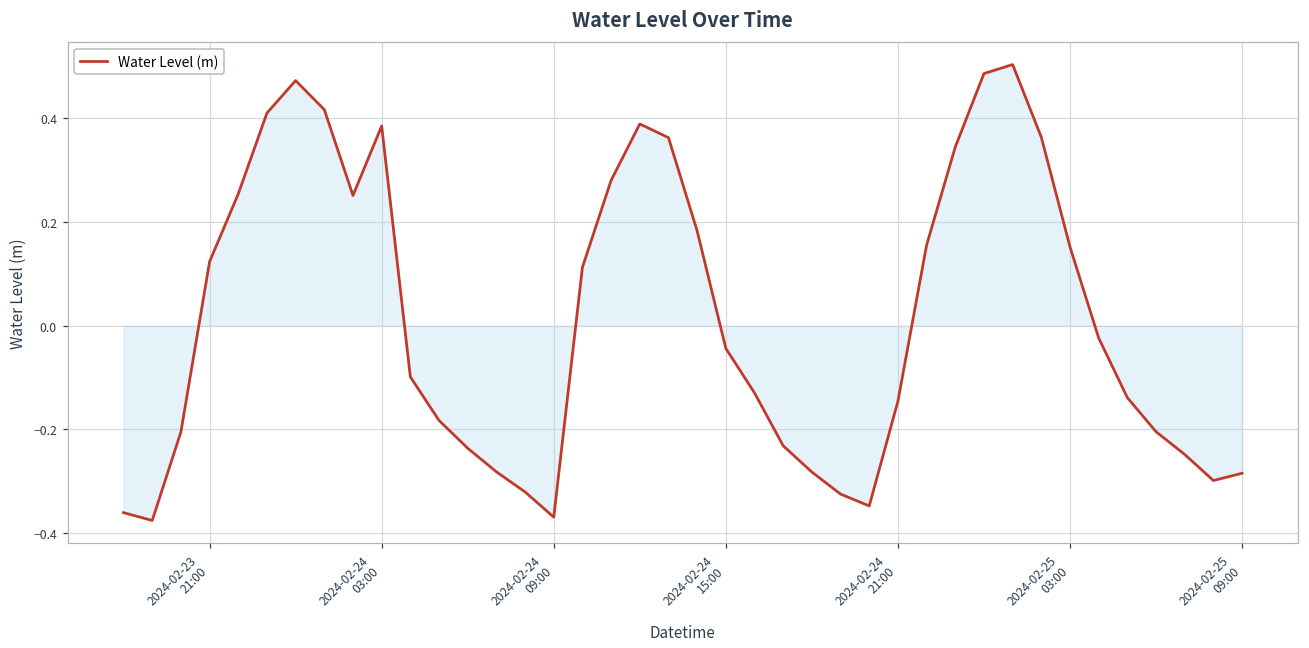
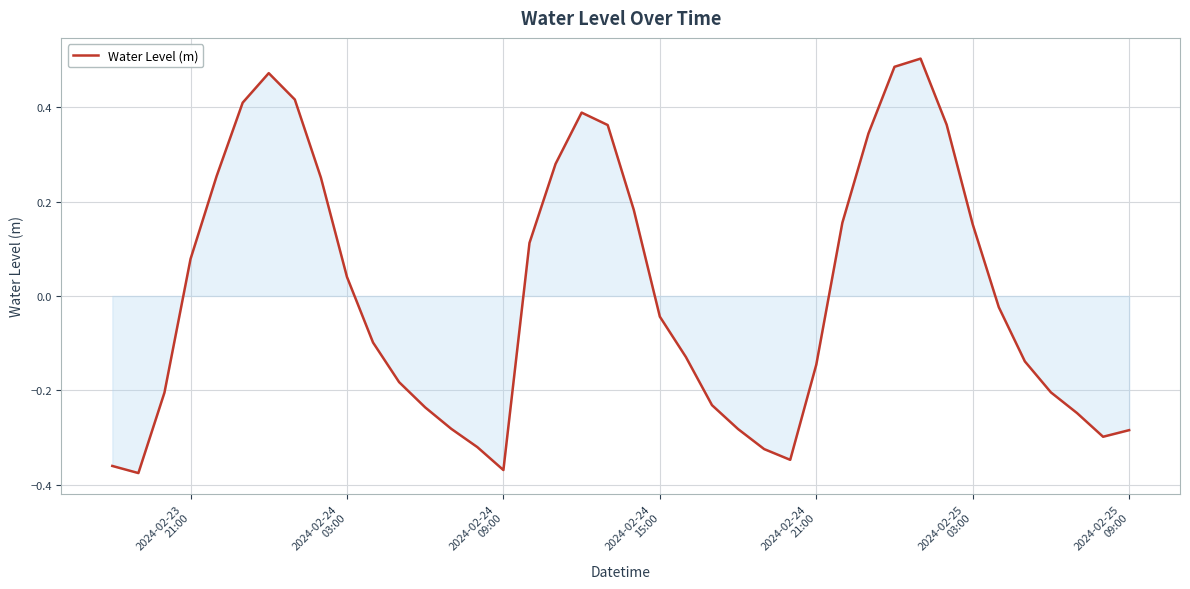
Water Level (m), 2024-02-23 21:00: 0.12 -> 0.08
Water Level (m), 2024-02-24 03:00: 0.38 -> 0.04
